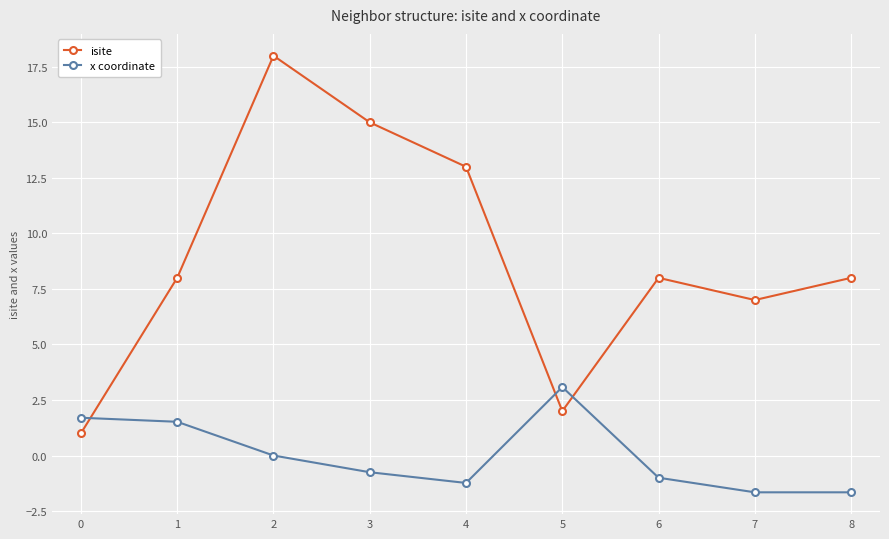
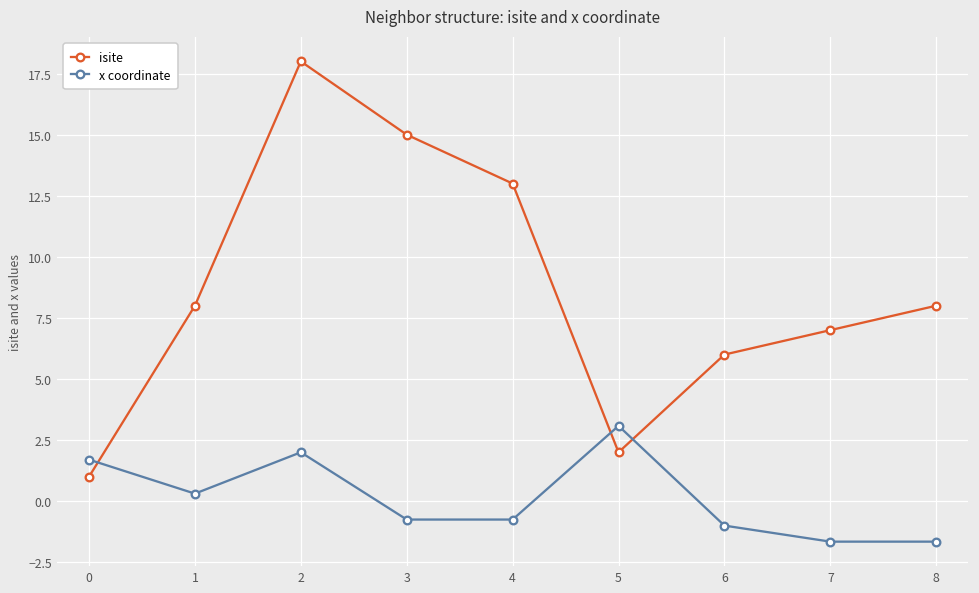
x coordinate, 1: 1.5 -> 0.3
x coordinate, 2: 0 -> 2
x coordinate, 4: -1.2 -> -0.8
isite, 6: 8 -> 6
